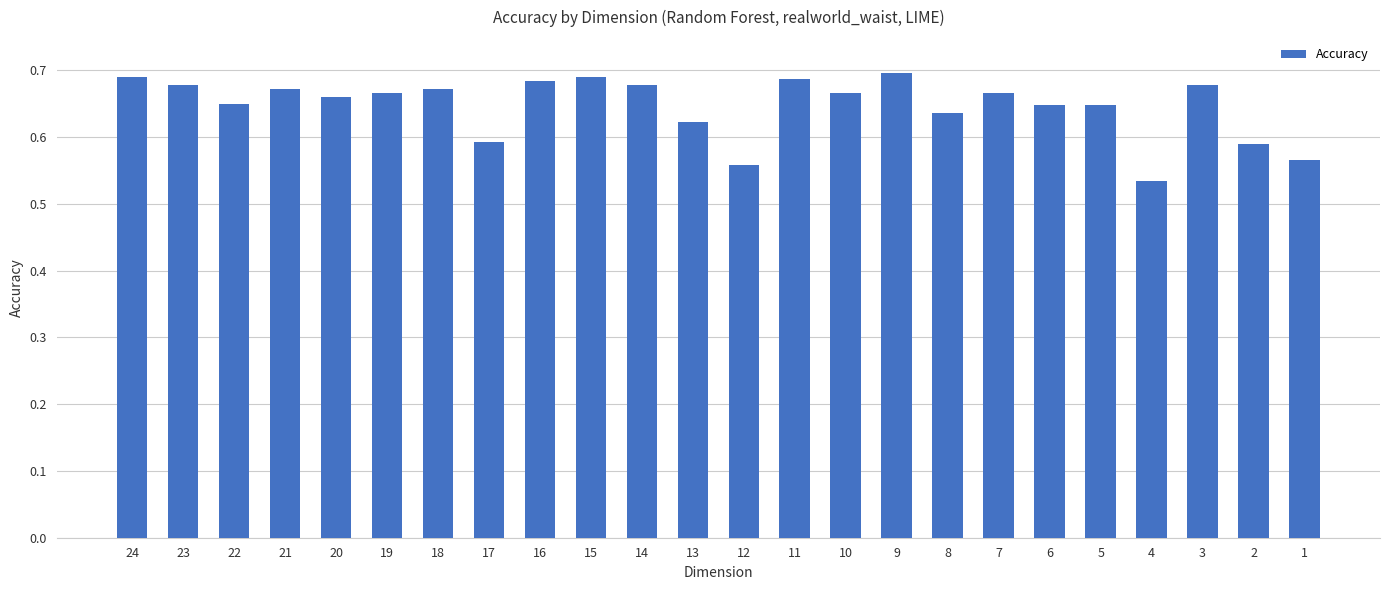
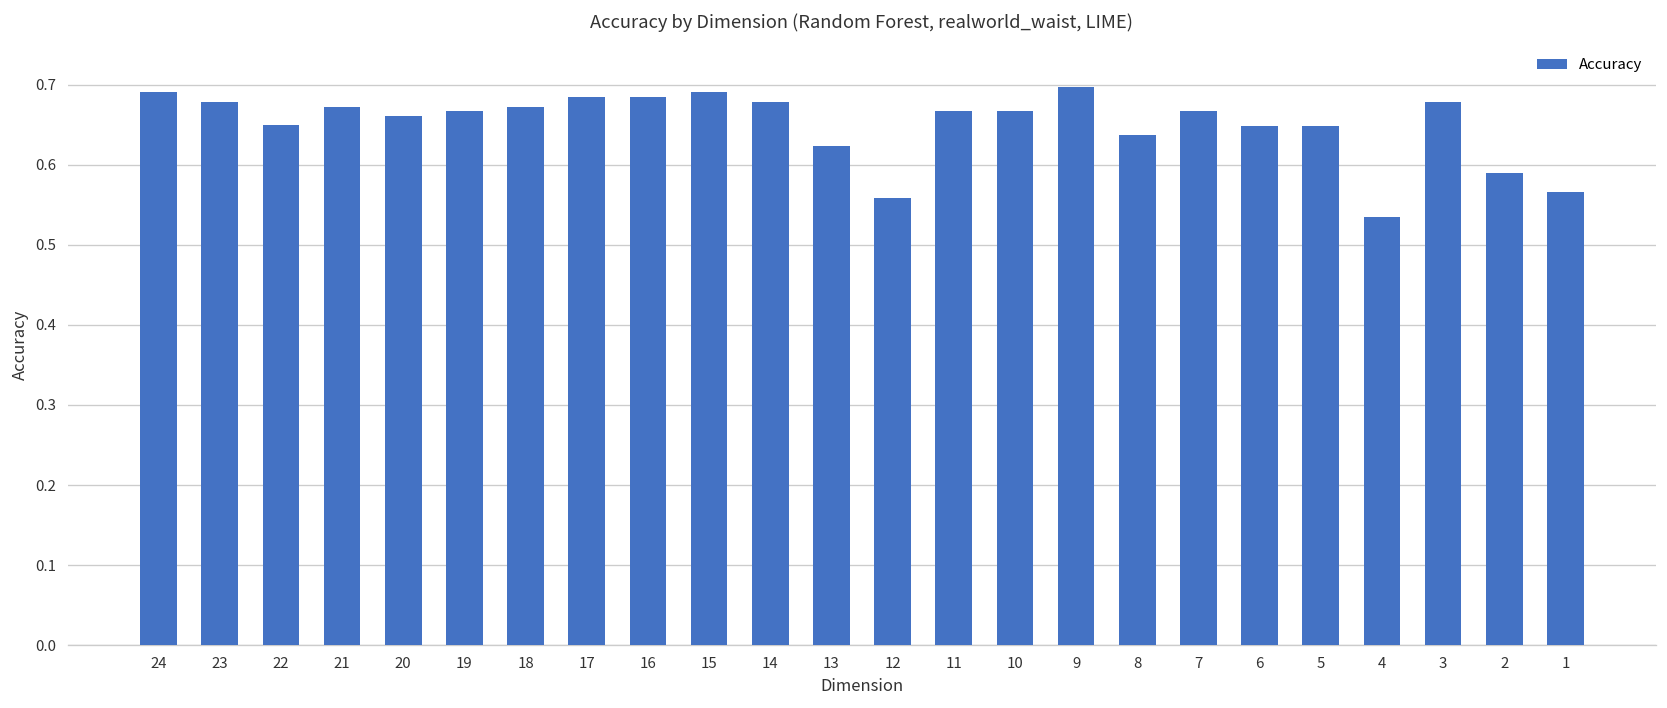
17: 0.59 -> 0.68
11: 0.69 -> 0.67
